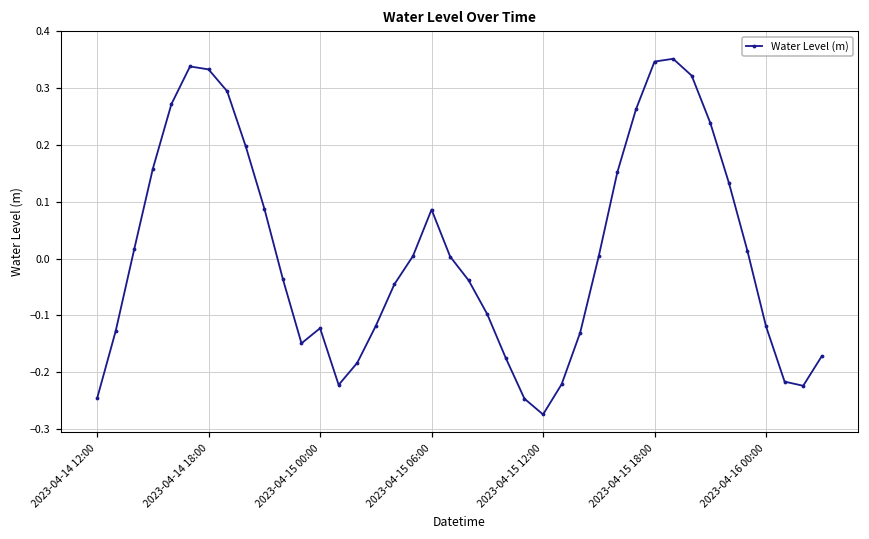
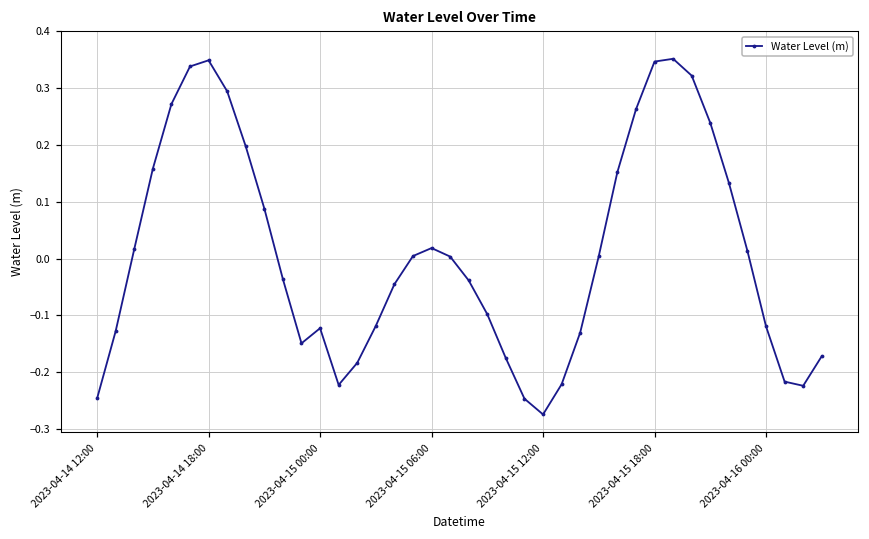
2023-04-14 18:00: 0.33 -> 0.35
2023-04-15 06:00: 0.09 -> 0.02
